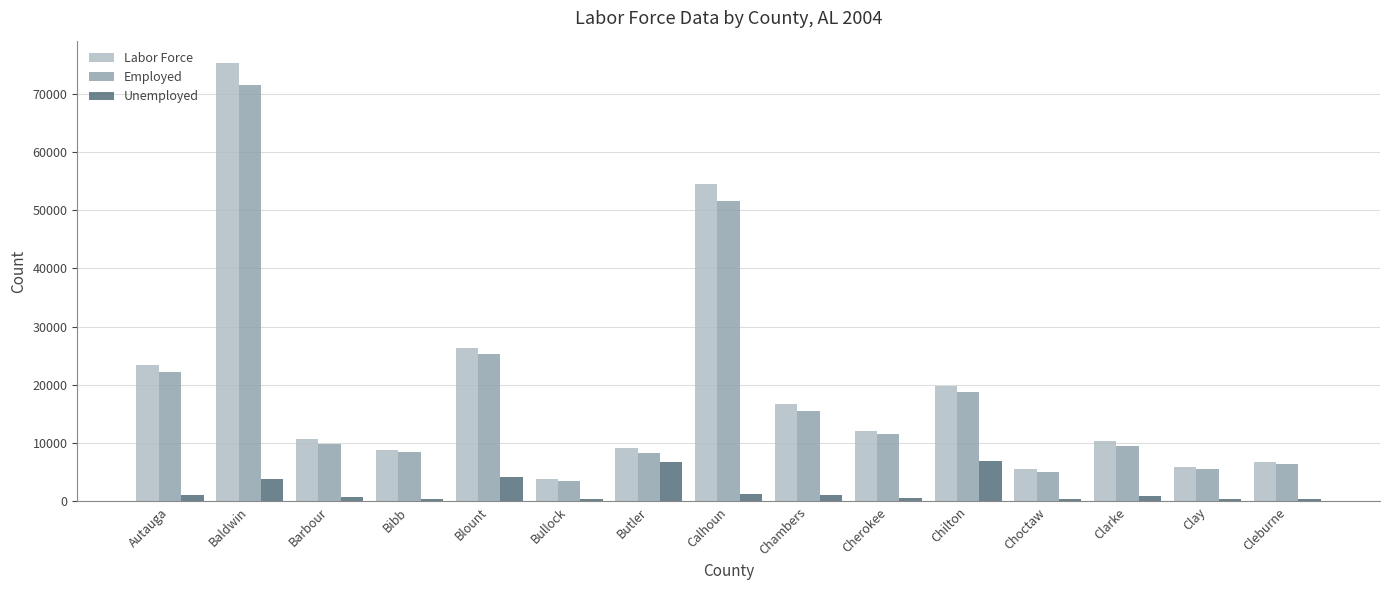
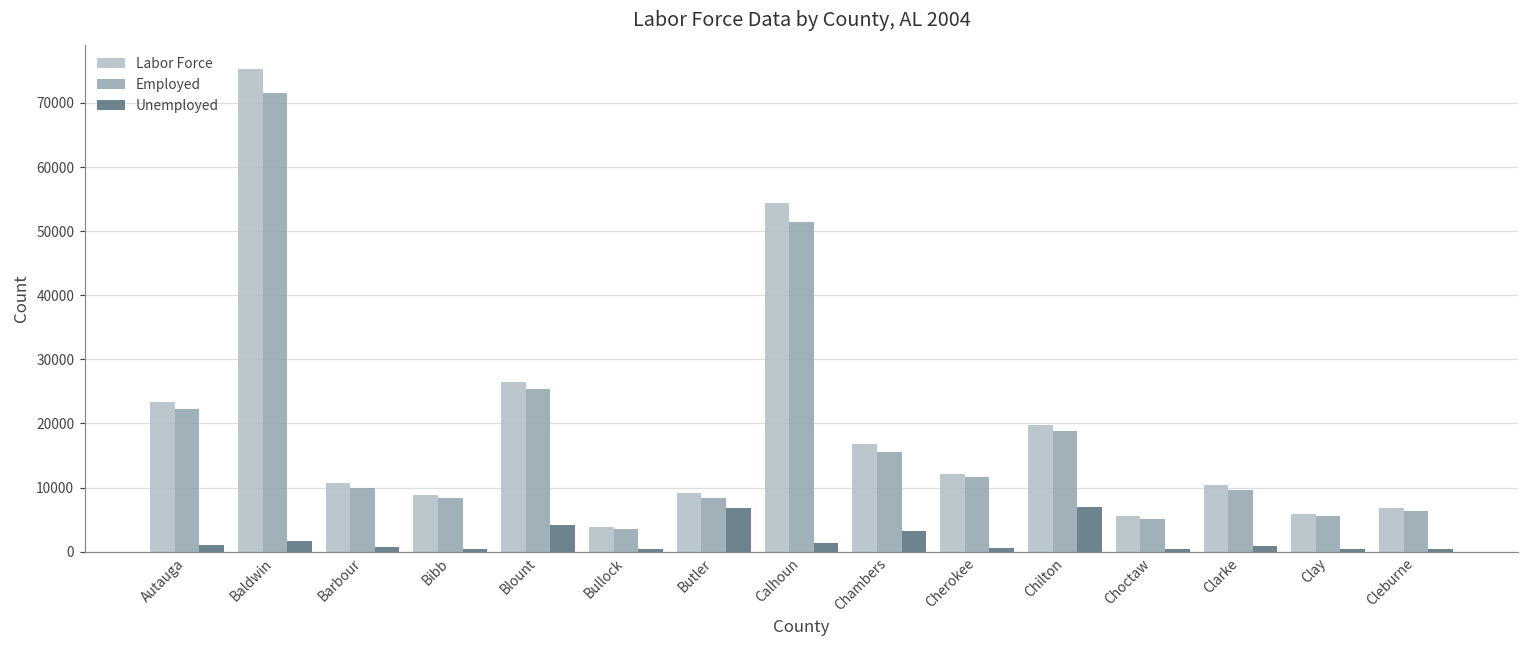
Unemployed, Baldwin: 4000 -> 2000
Unemployed, Chambers: 1000 -> 3000
